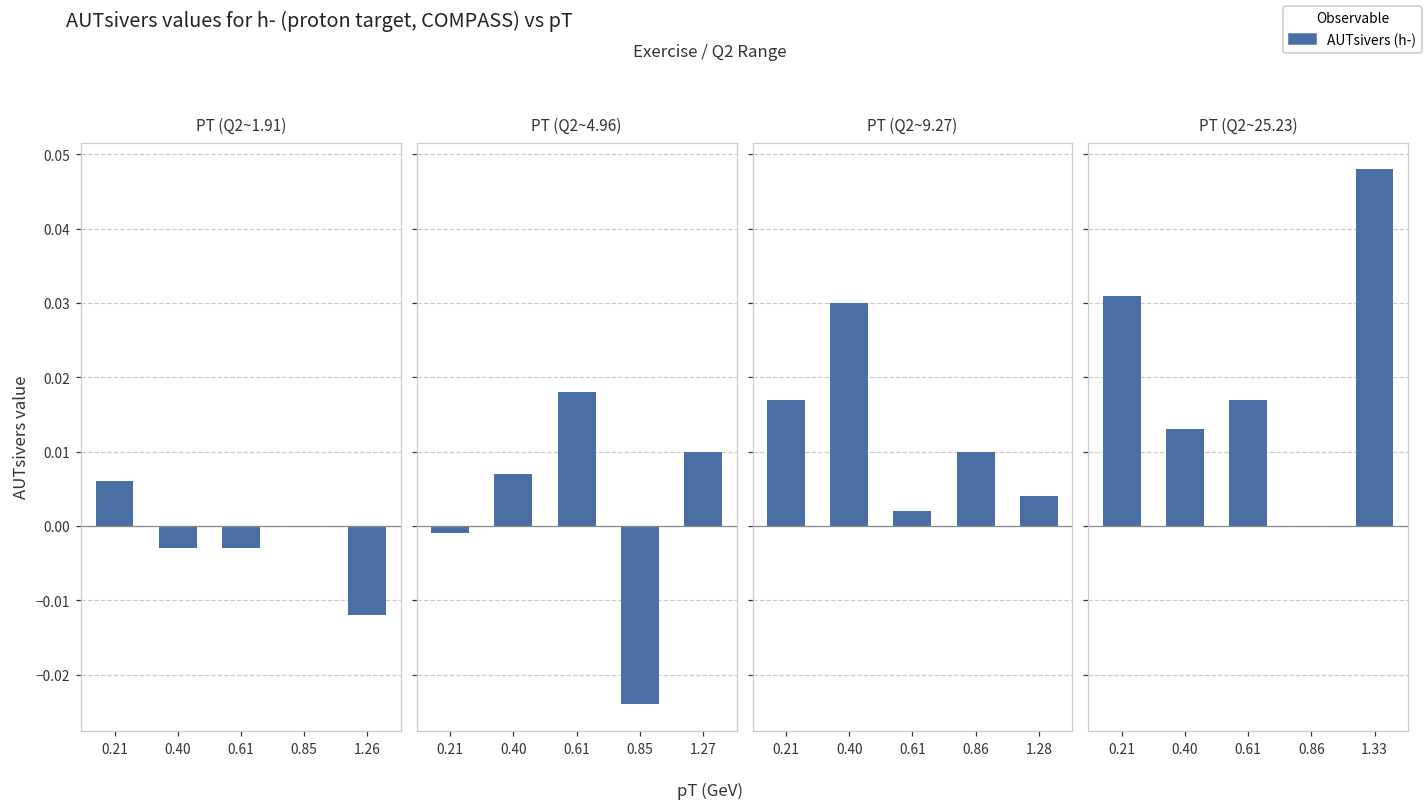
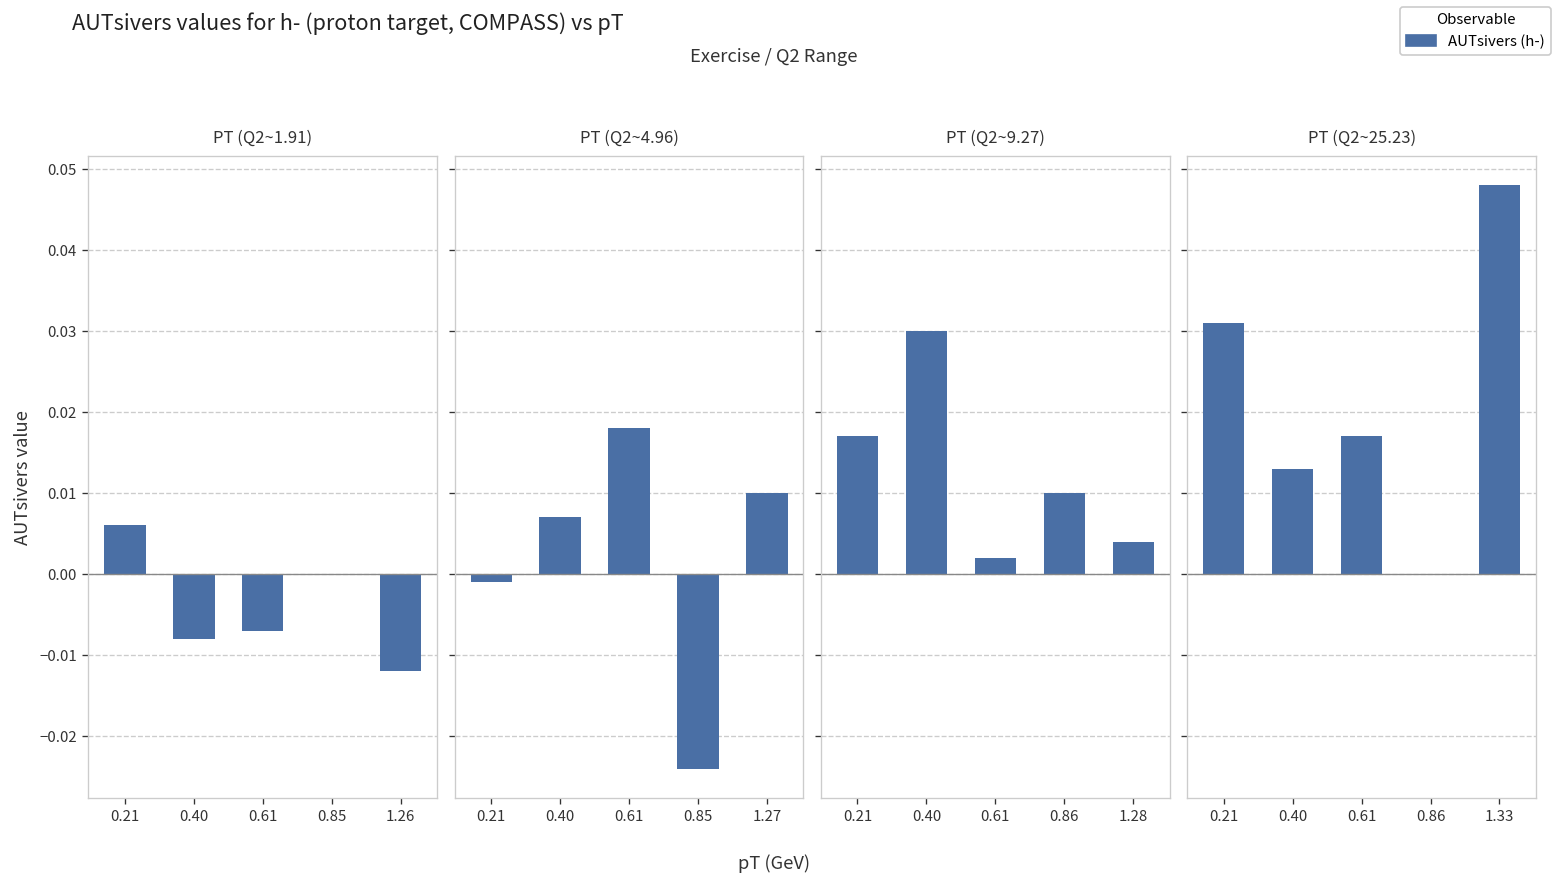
PT (Q2~1.91), 0.40: -0.003 -> -0.008
PT (Q2~1.91), 0.61: -0.003 -> -0.007
